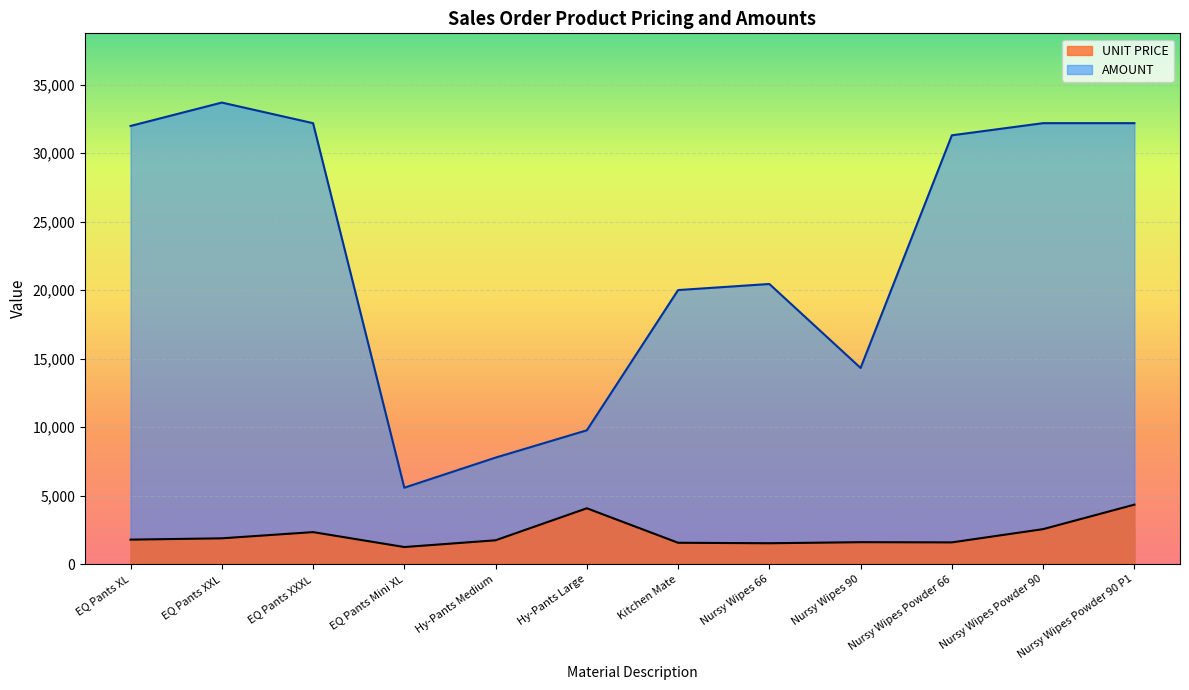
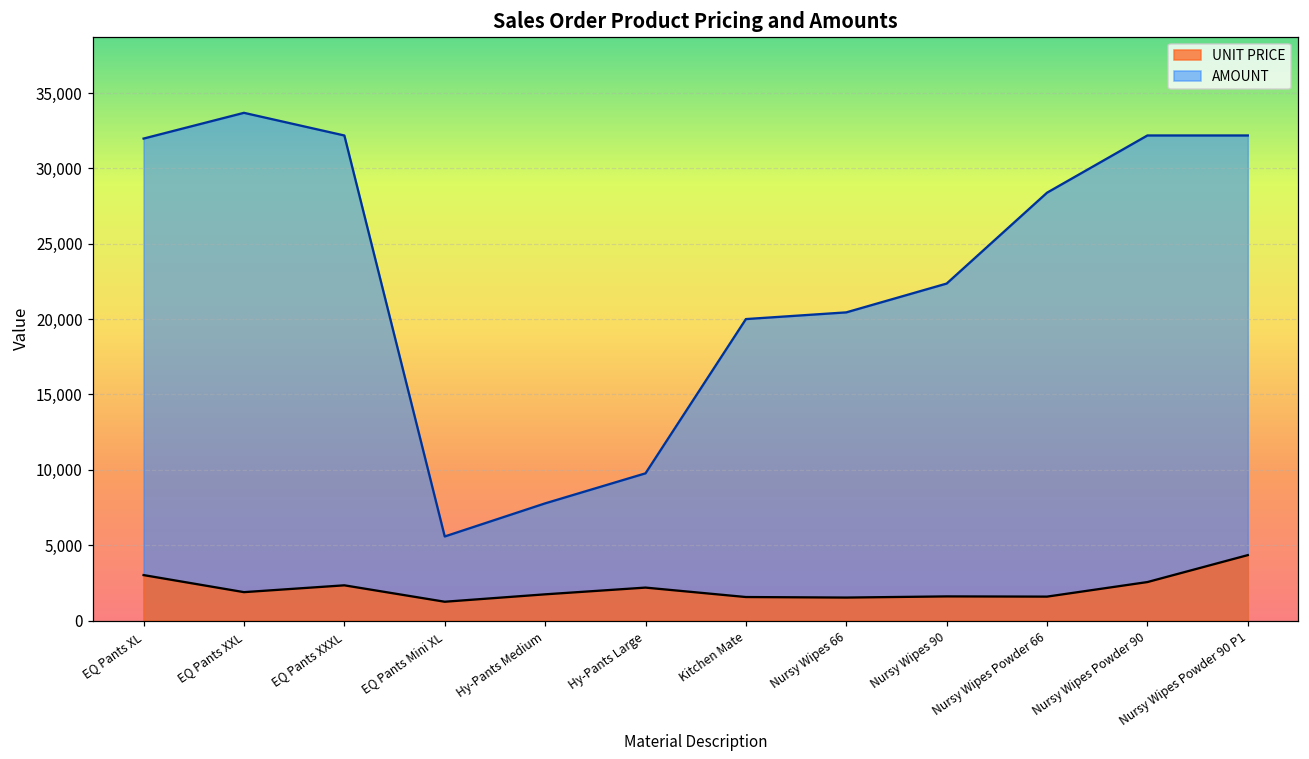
UNIT PRICE, EQ Pants XL: 1,800 -> 3,000
UNIT PRICE, Hy-Pants Large: 4,100 -> 2,200
AMOUNT, Nursy Wipes 90: 14,300 -> 22,400
AMOUNT, Nursy Wipes Powder 66: 31,300 -> 28,400
